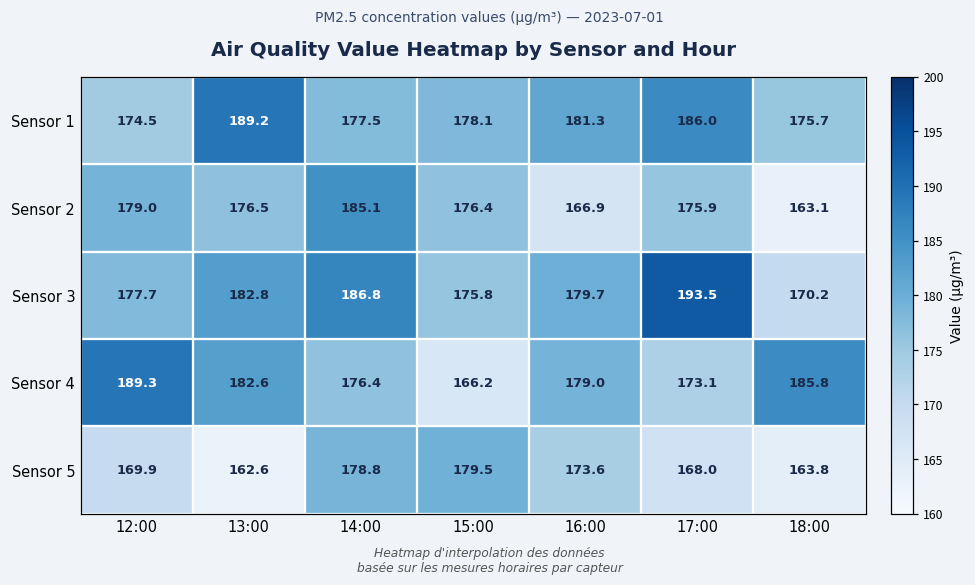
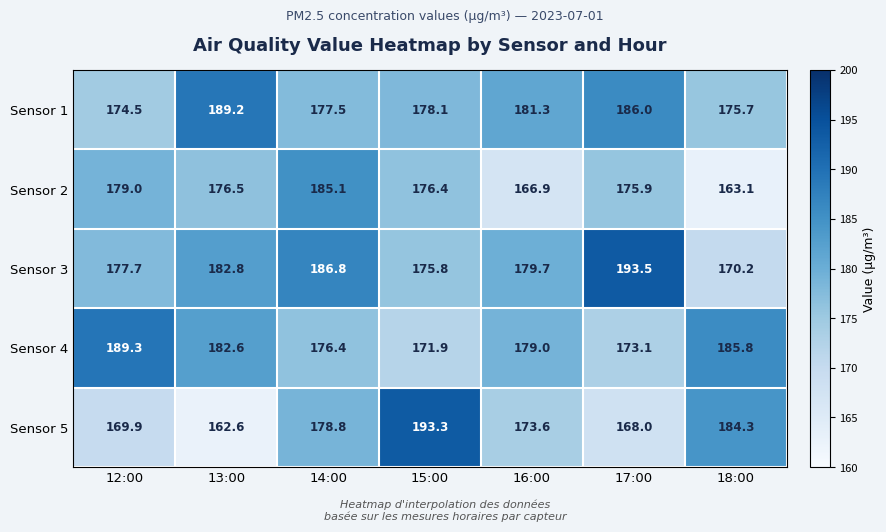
Sensor 4, 15:00: 166.2 -> 171.9
Sensor 5, 15:00: 179.5 -> 193.3
Sensor 5, 18:00: 163.8 -> 184.3
